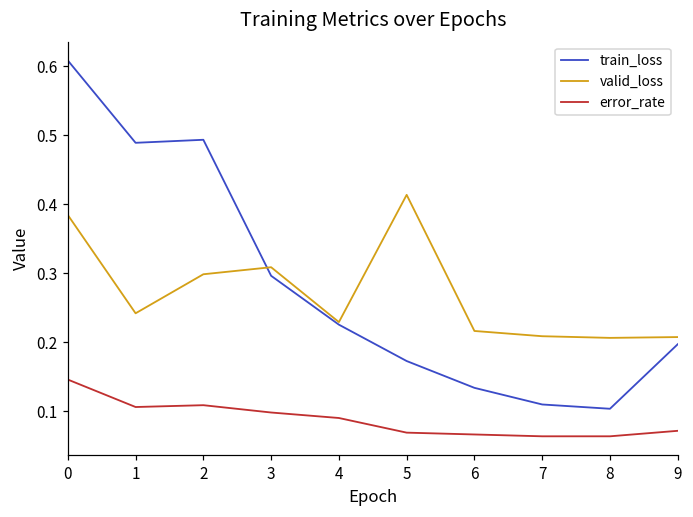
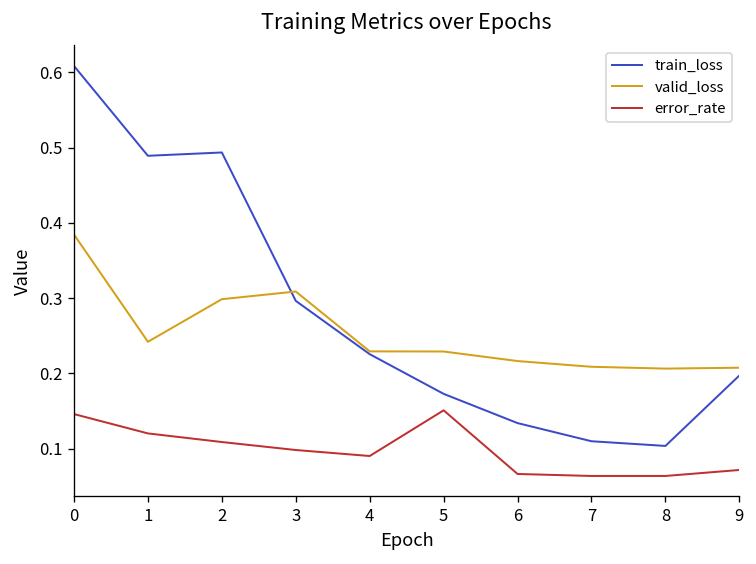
error_rate, 1: 0.11 -> 0.12
valid_loss, 5: 0.41 -> 0.23
error_rate, 5: 0.07 -> 0.15
